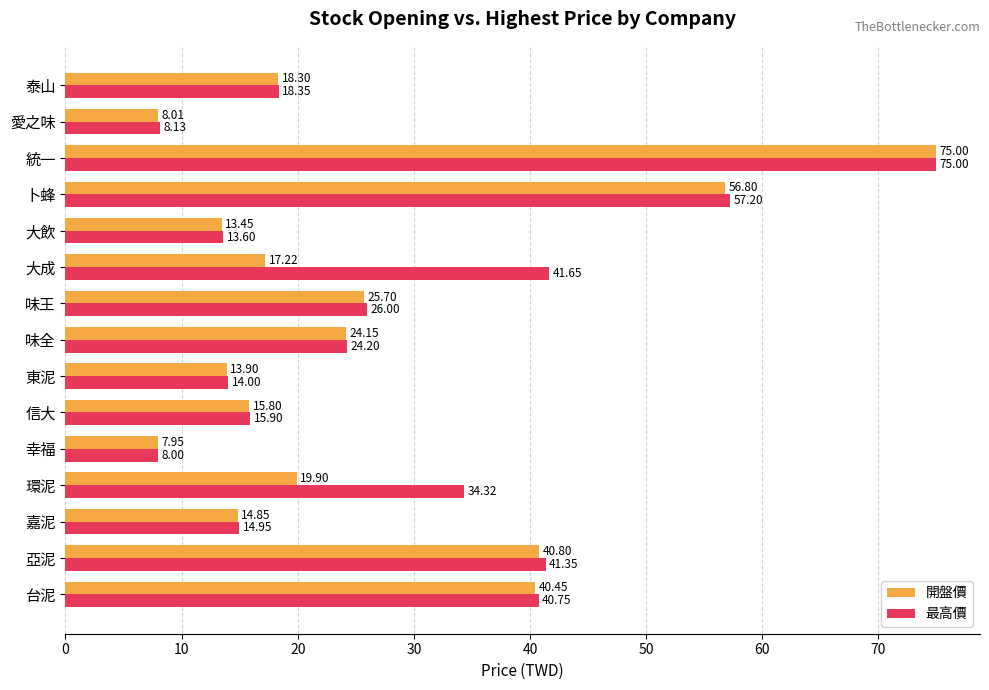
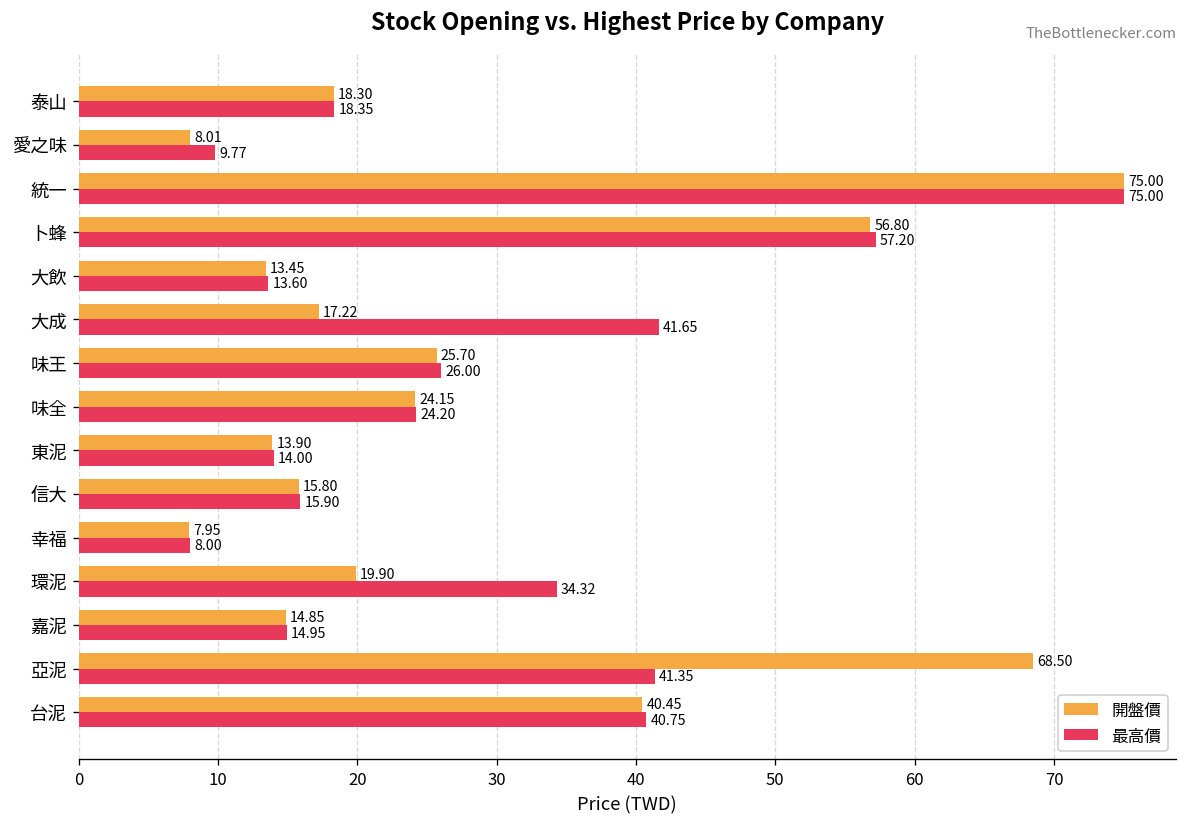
最高價, 愛之味: 8.13 -> 9.77
開盤價, 亞泥: 40.80 -> 68.50
